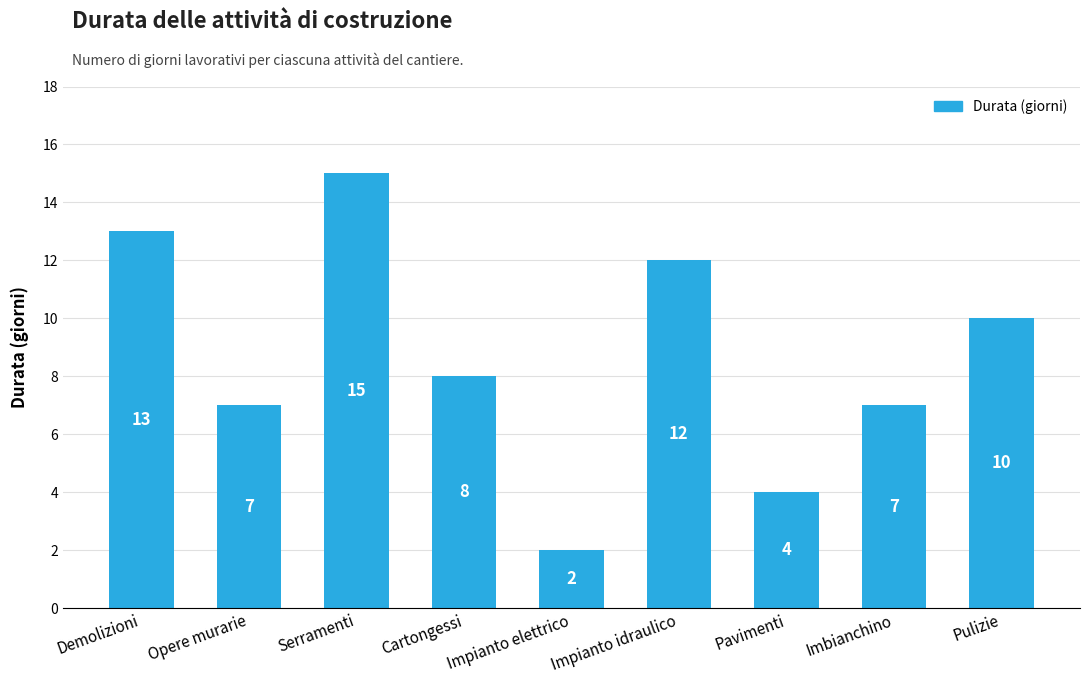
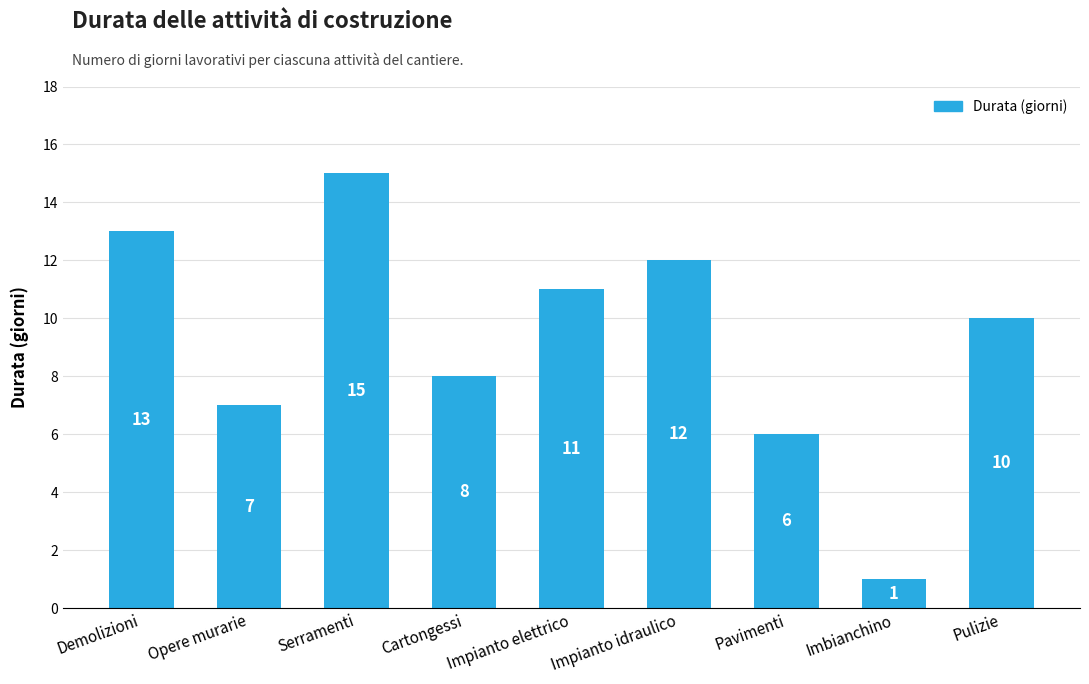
Impianto elettrico: 2 -> 11
Pavimenti: 4 -> 6
Imbianchino: 7 -> 1
